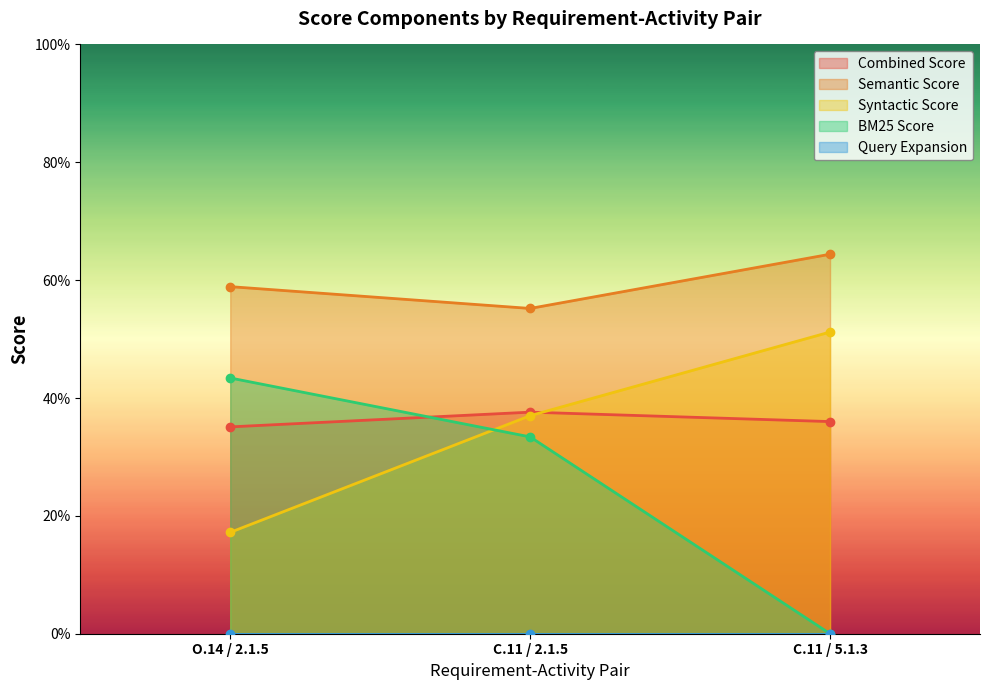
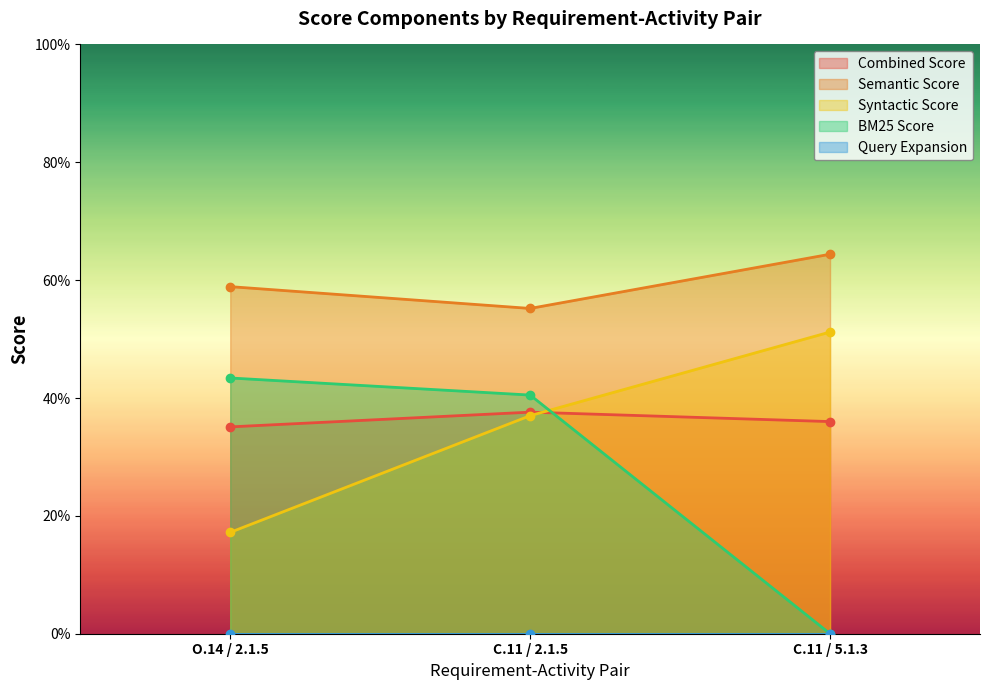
BM25 Score, C.11 / 2.1.5: 33% -> 41%
